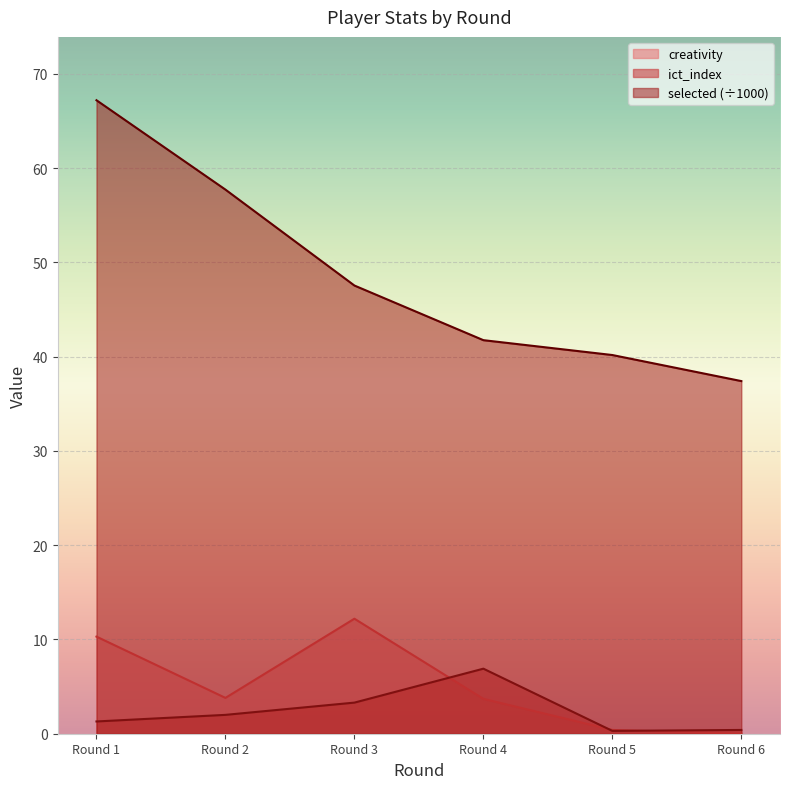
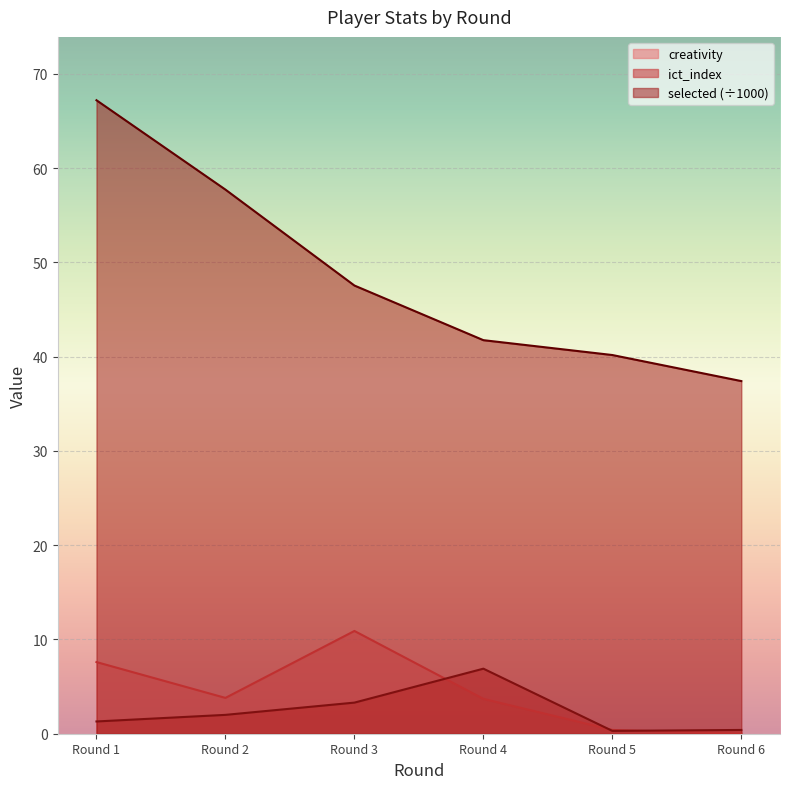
creativity, Round 1: 10 -> 8
creativity, Round 3: 12 -> 11
